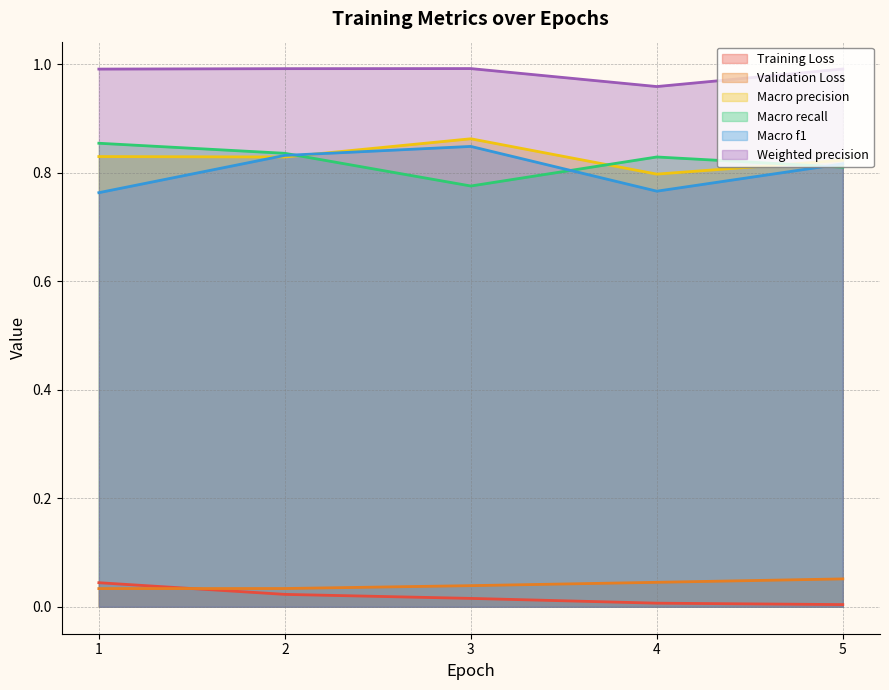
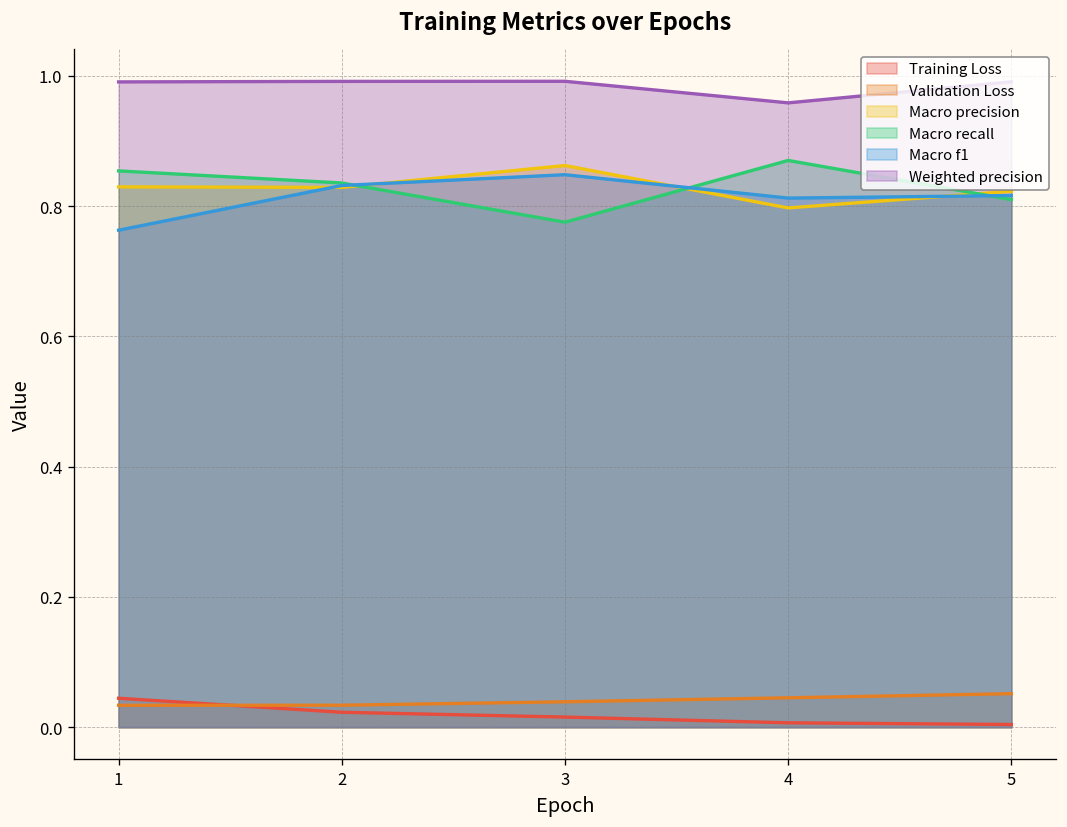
Macro recall, 4: 0.83 -> 0.87
Macro f1, 4: 0.77 -> 0.81
